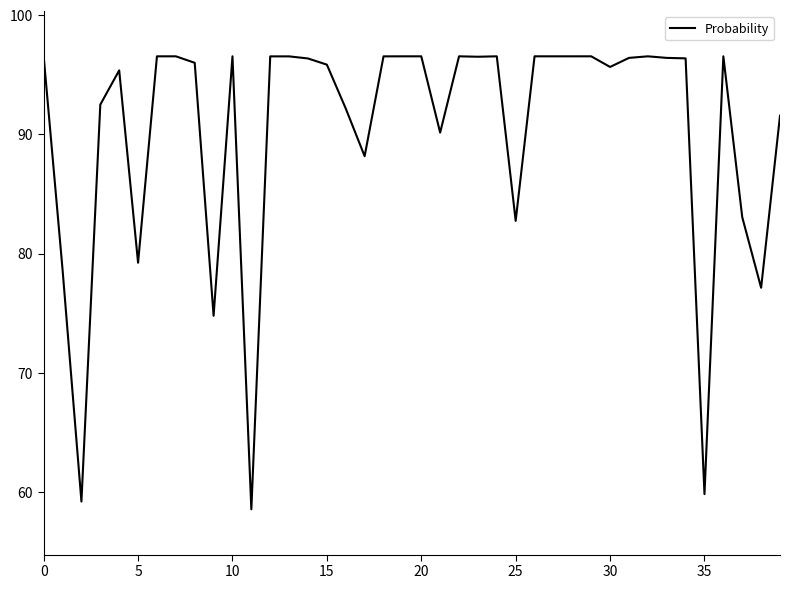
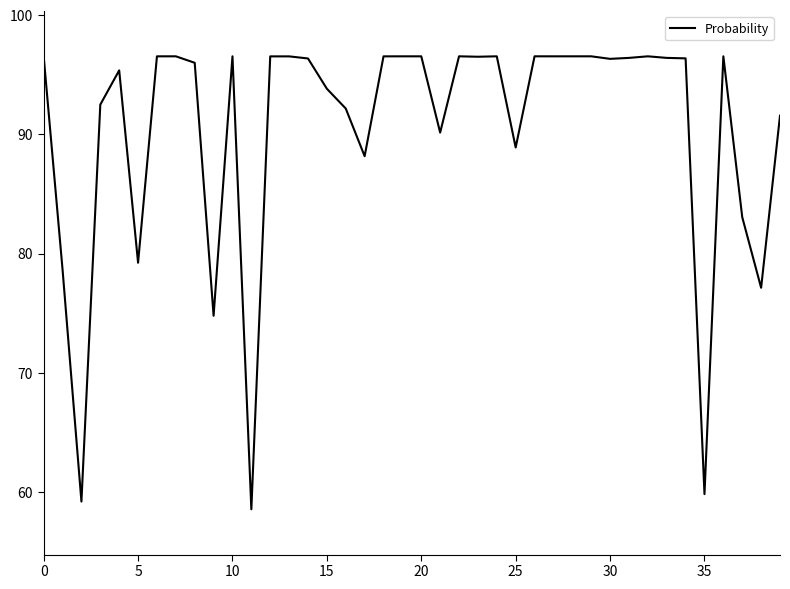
15: 95.8 -> 93.8
25: 82.7 -> 88.9
30: 95.7 -> 96.3
